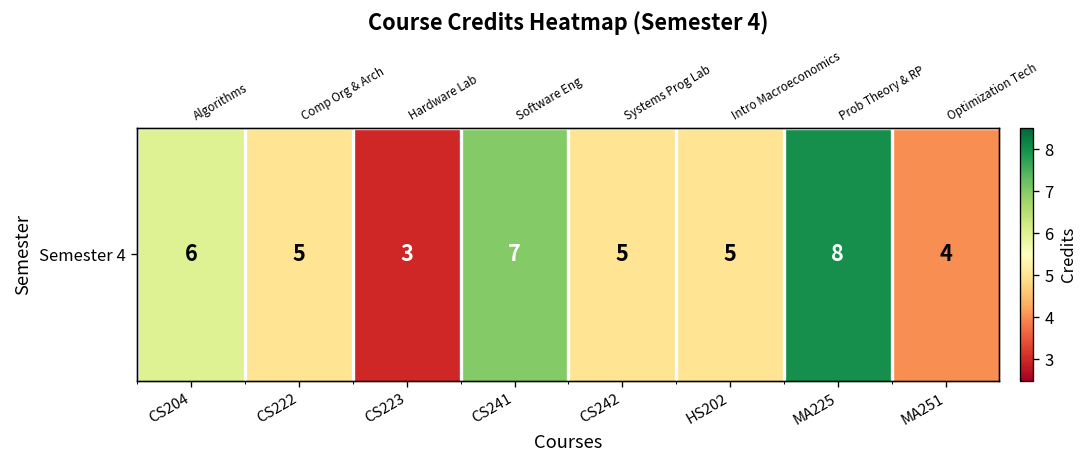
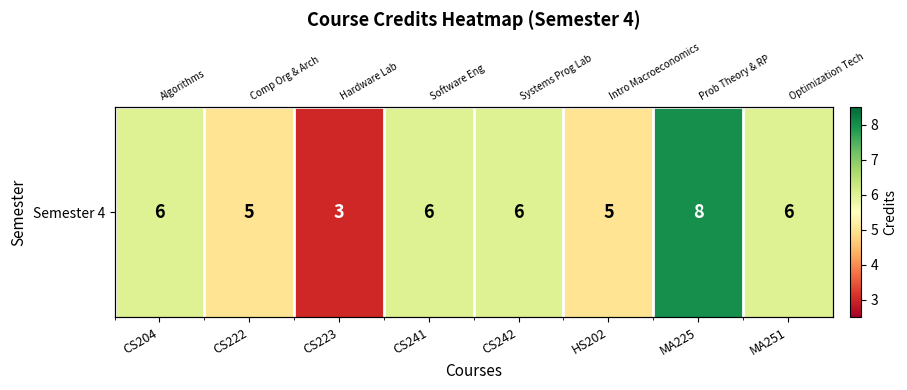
Semester 4, CS241: 7 -> 6
Semester 4, CS242: 5 -> 6
Semester 4, MA251: 4 -> 6
